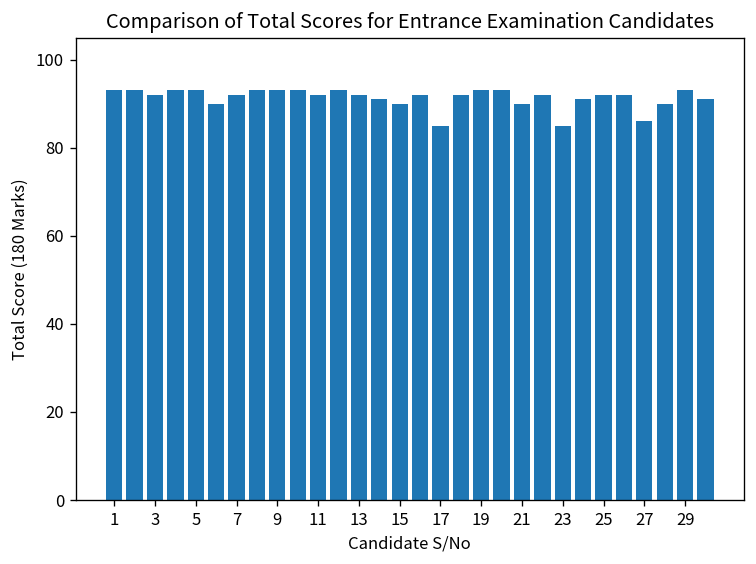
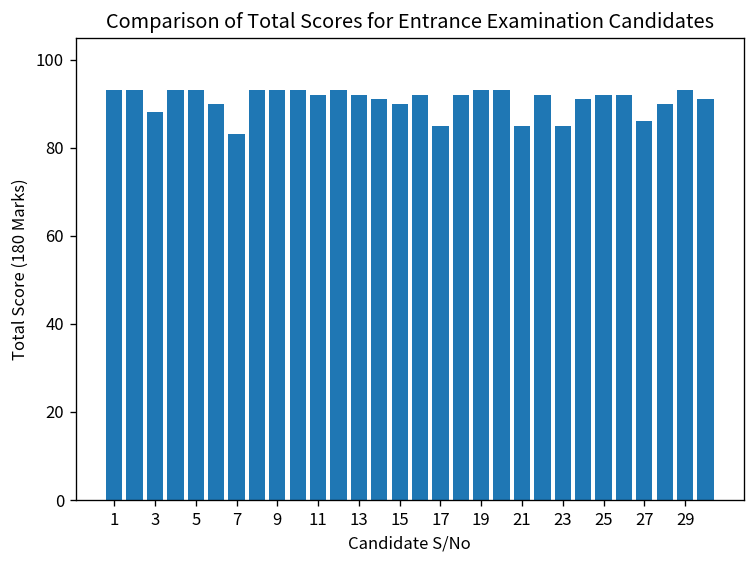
3: 92 -> 88
7: 92 -> 83
21: 90 -> 85
